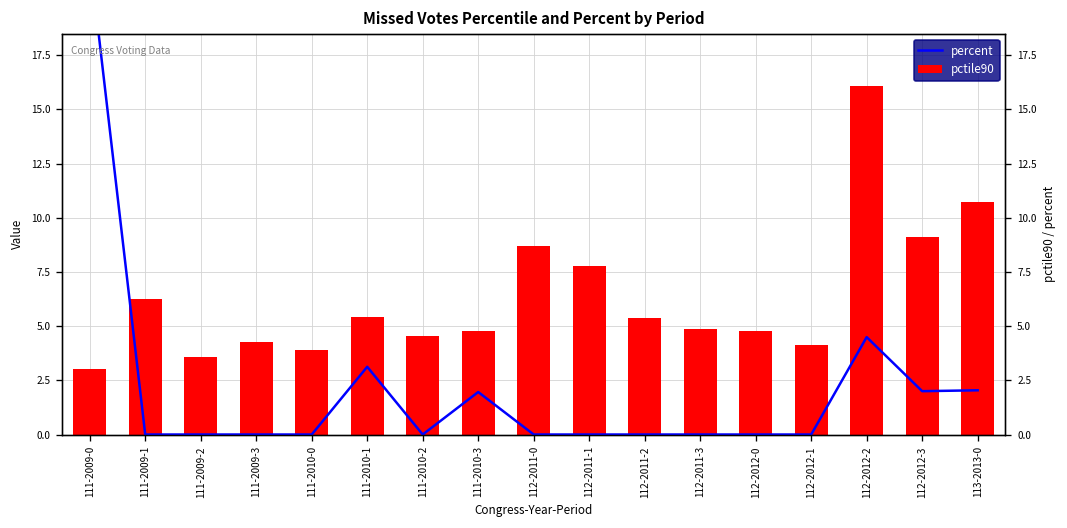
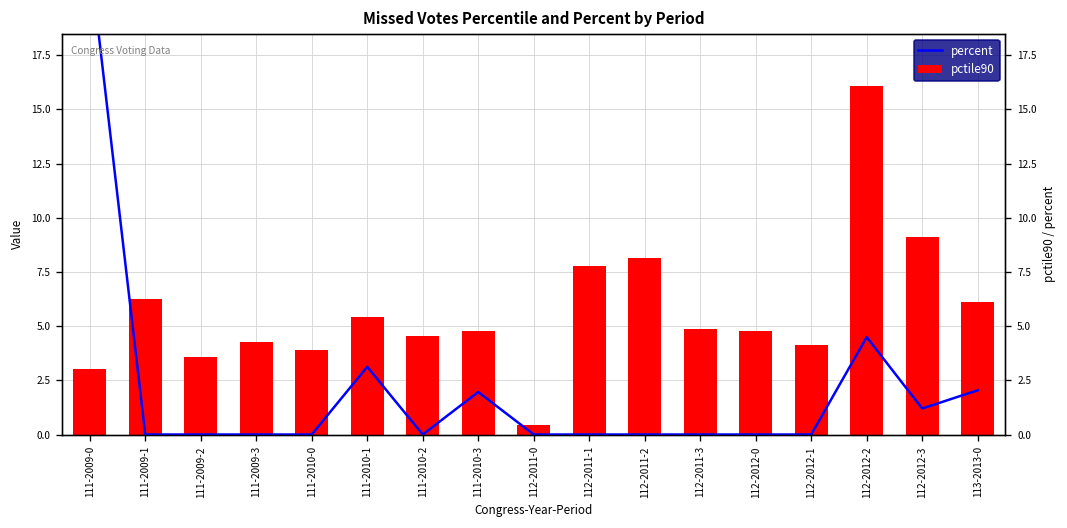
pctile90, 112-2011-0: 8.7 -> 0.4
pctile90, 112-2011-2: 5.4 -> 8.2
percent, 112-2012-3: 2.0 -> 1.2
pctile90, 113-2013-0: 10.7 -> 6.1
